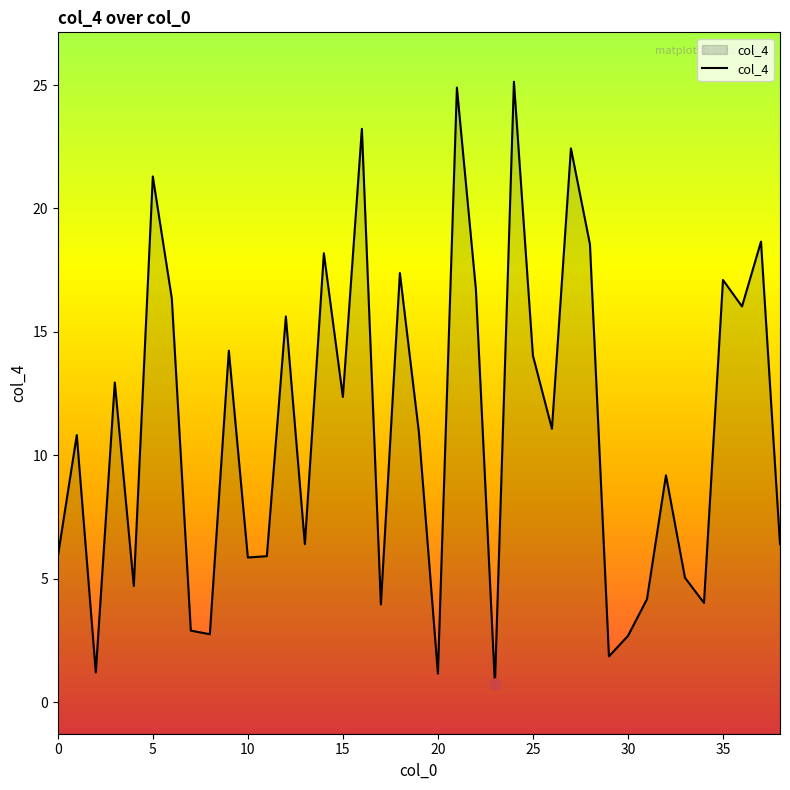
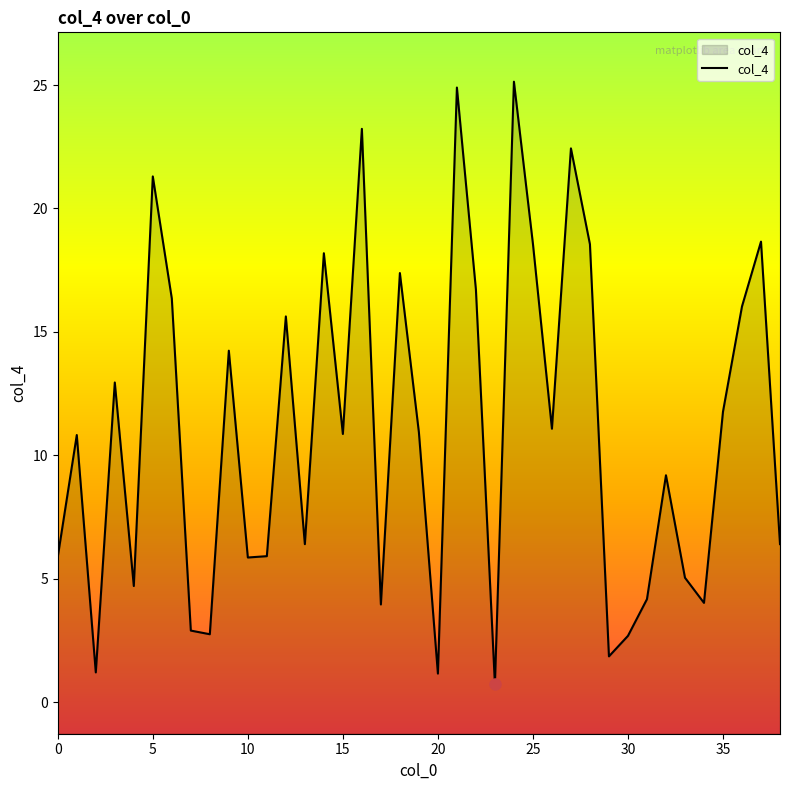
col_4, 15: 12.4 -> 10.9
col_4, 25: 14.0 -> 18.6
col_4, 35: 17.1 -> 11.8
